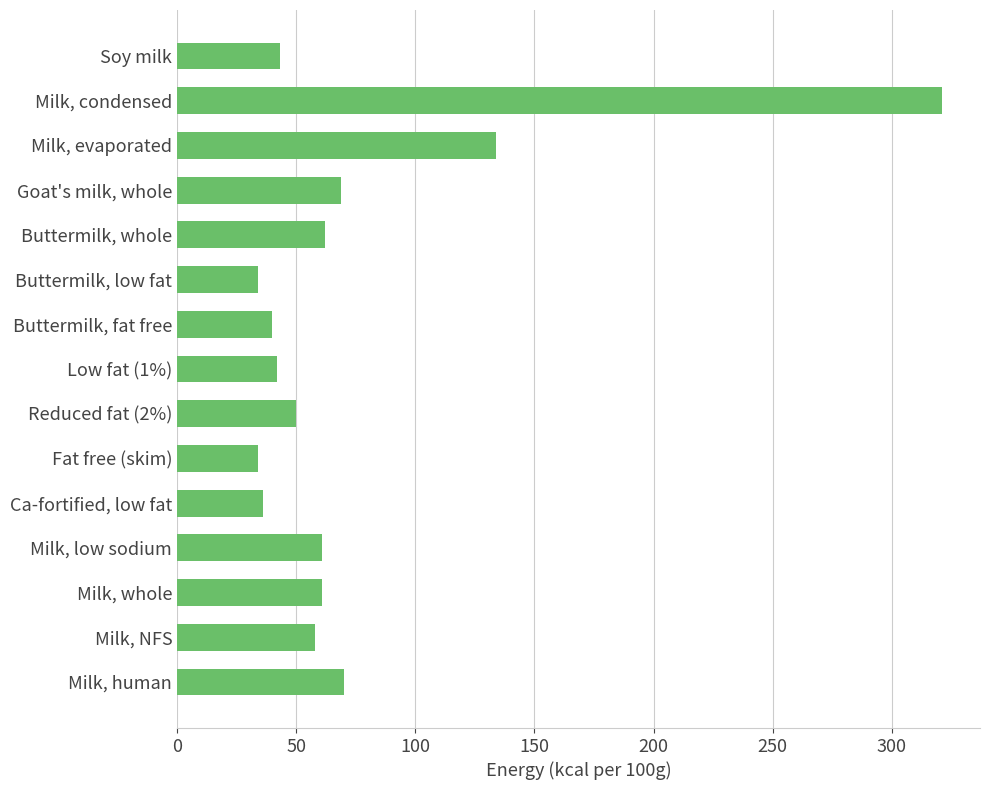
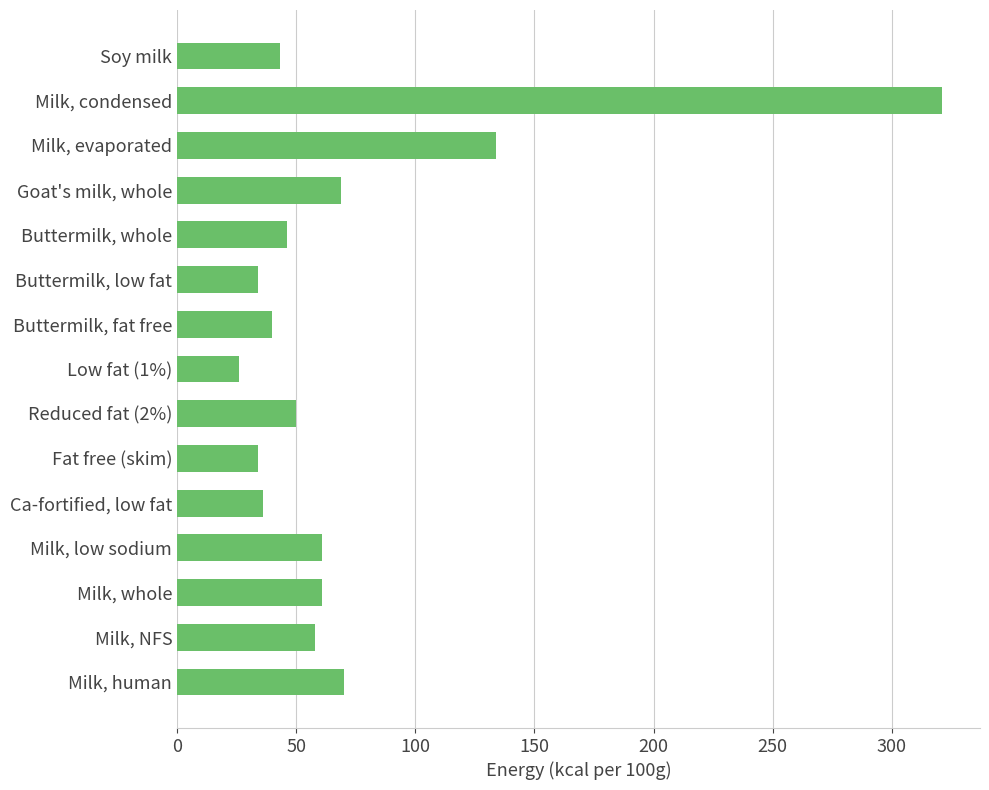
Buttermilk, whole: 62 -> 46
Low fat (1%): 42 -> 26
